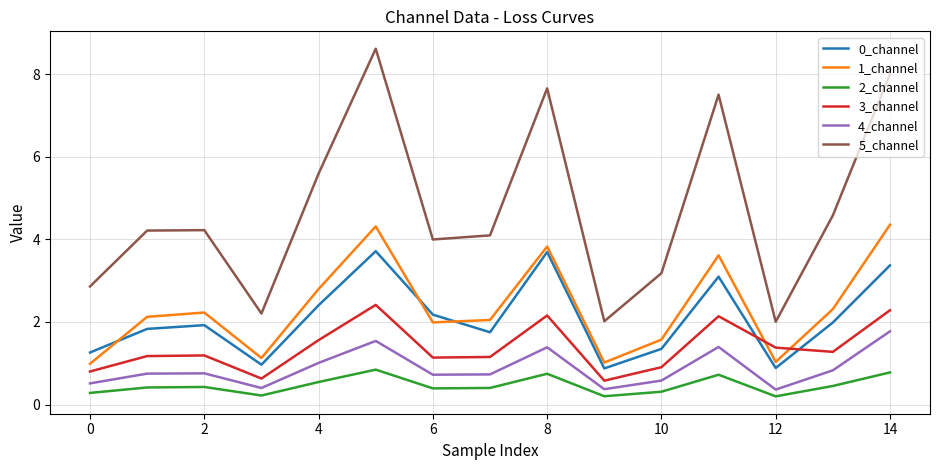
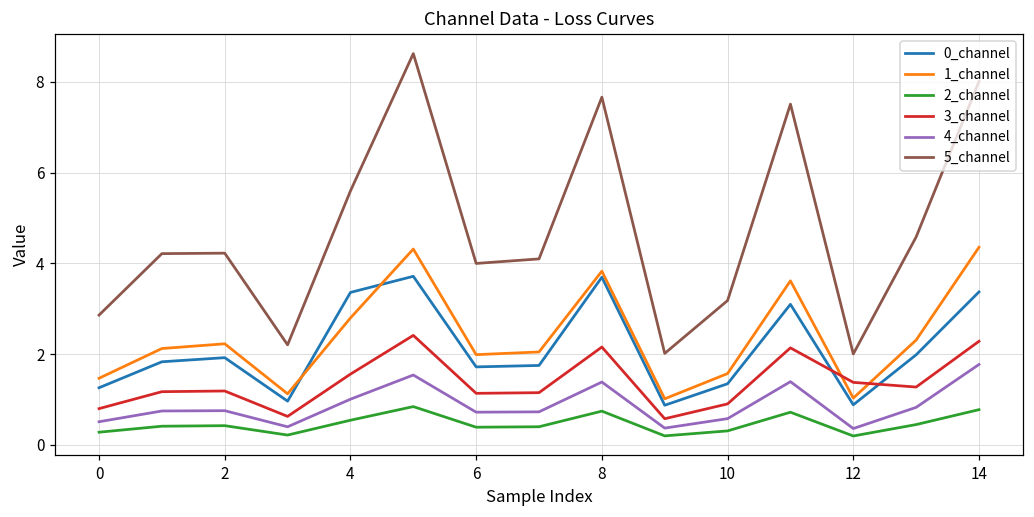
1_channel, 0: 1.0 -> 1.5
0_channel, 4: 2.4 -> 3.4
0_channel, 6: 2.2 -> 1.7
